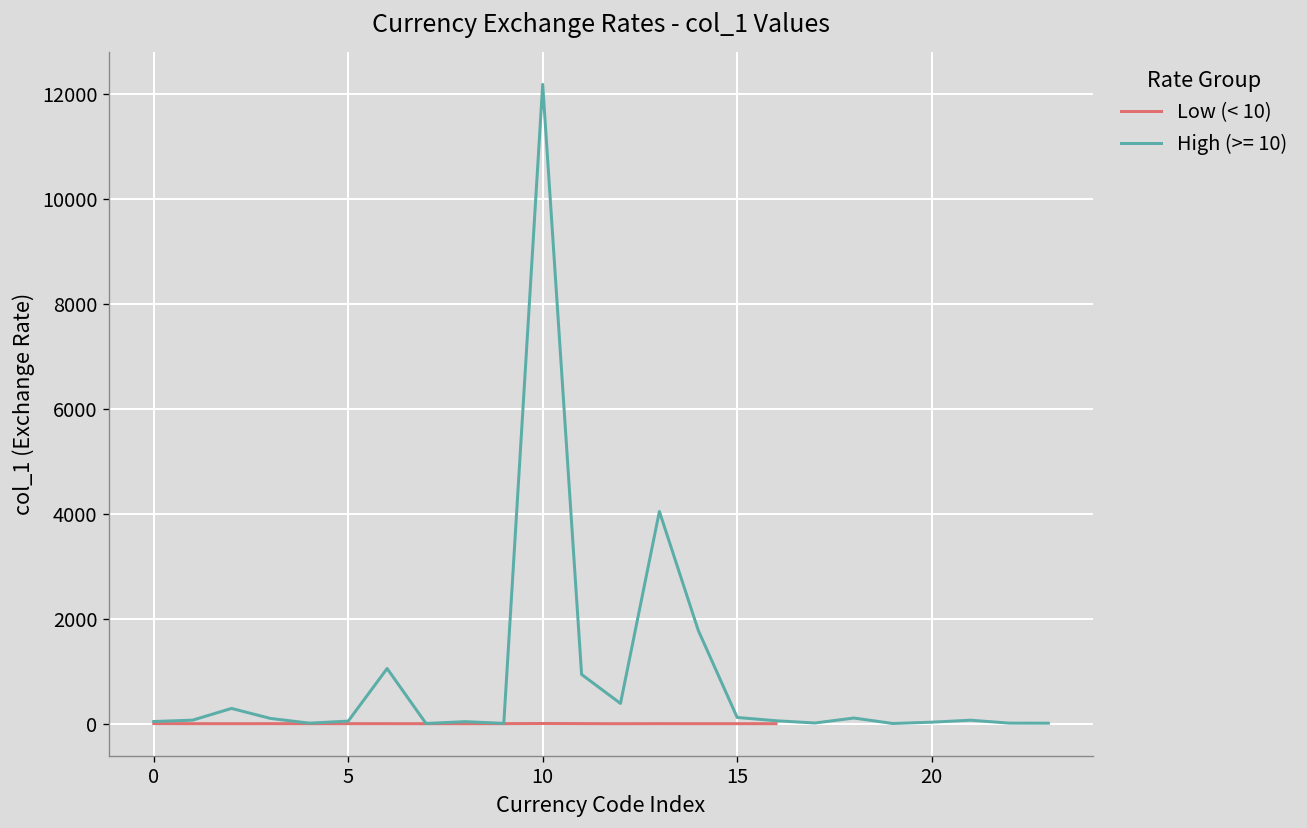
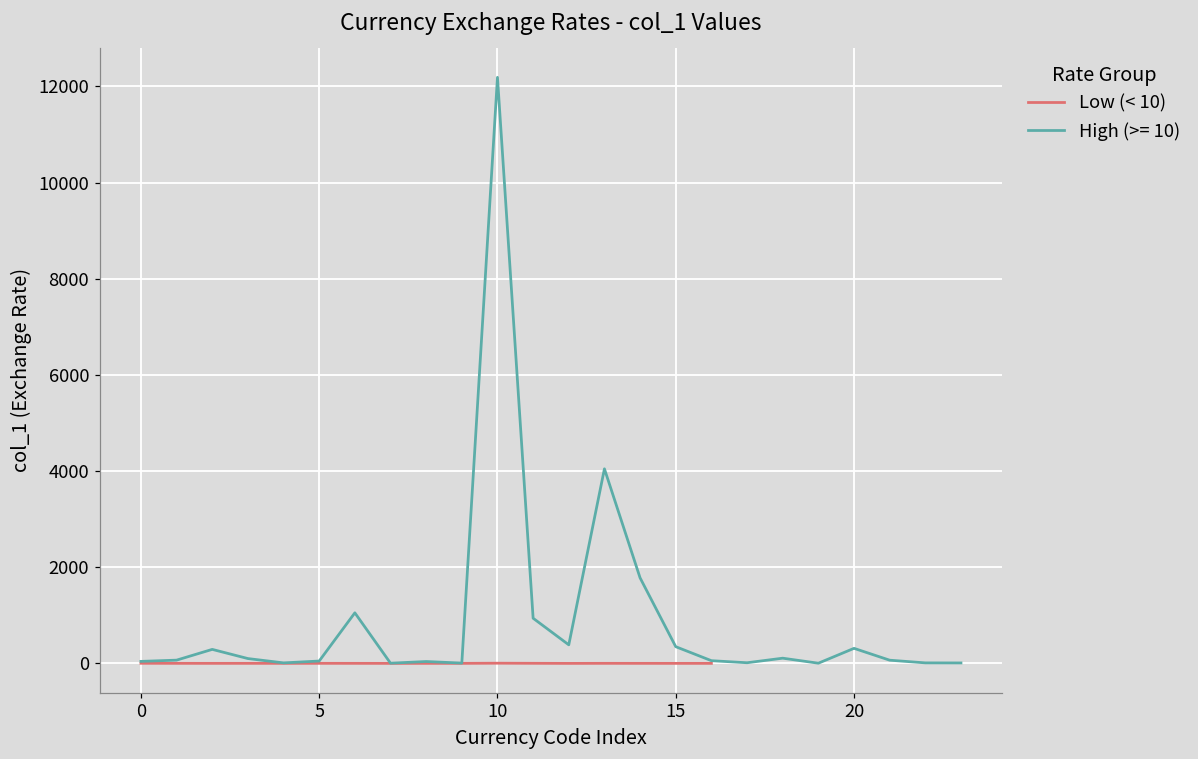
High (>= 10), 15: 100 -> 300
High (>= 10), 20: 0 -> 300
